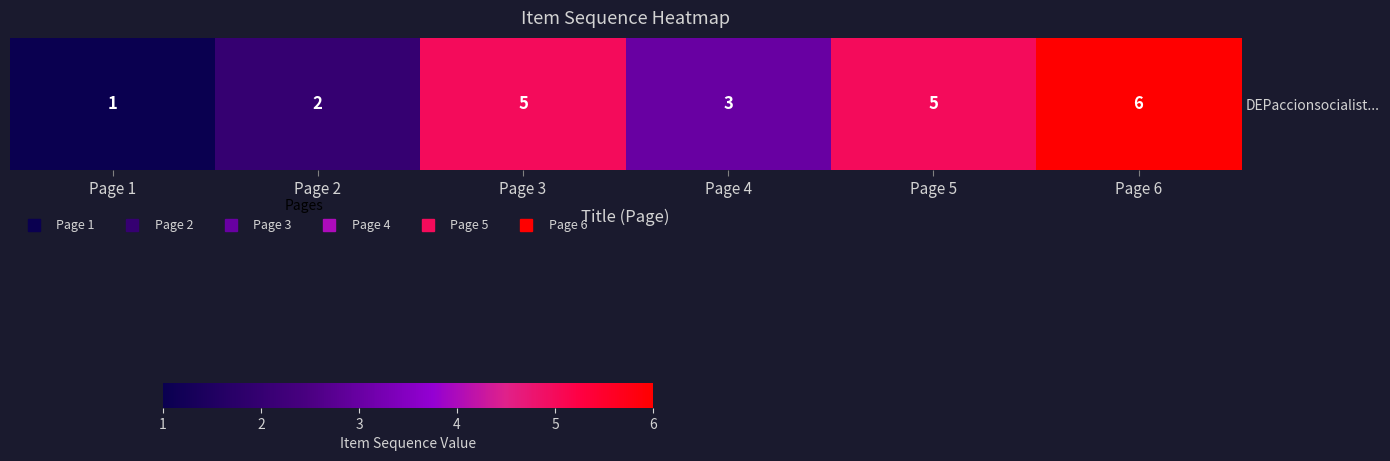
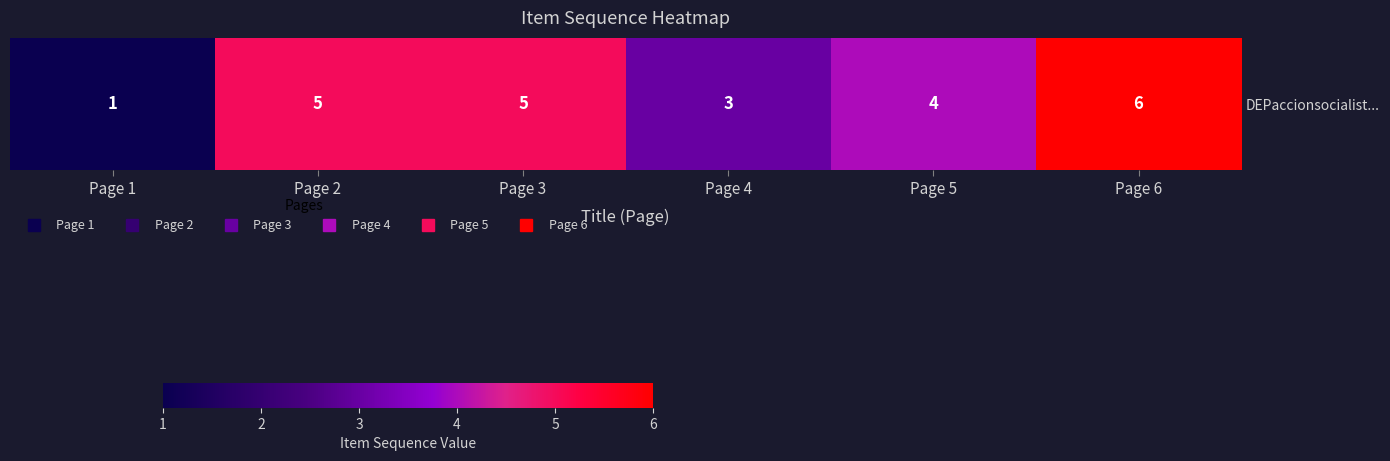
DEPaccionsocialist..., Page 2: 2 -> 5
DEPaccionsocialist..., Page 5: 5 -> 4
